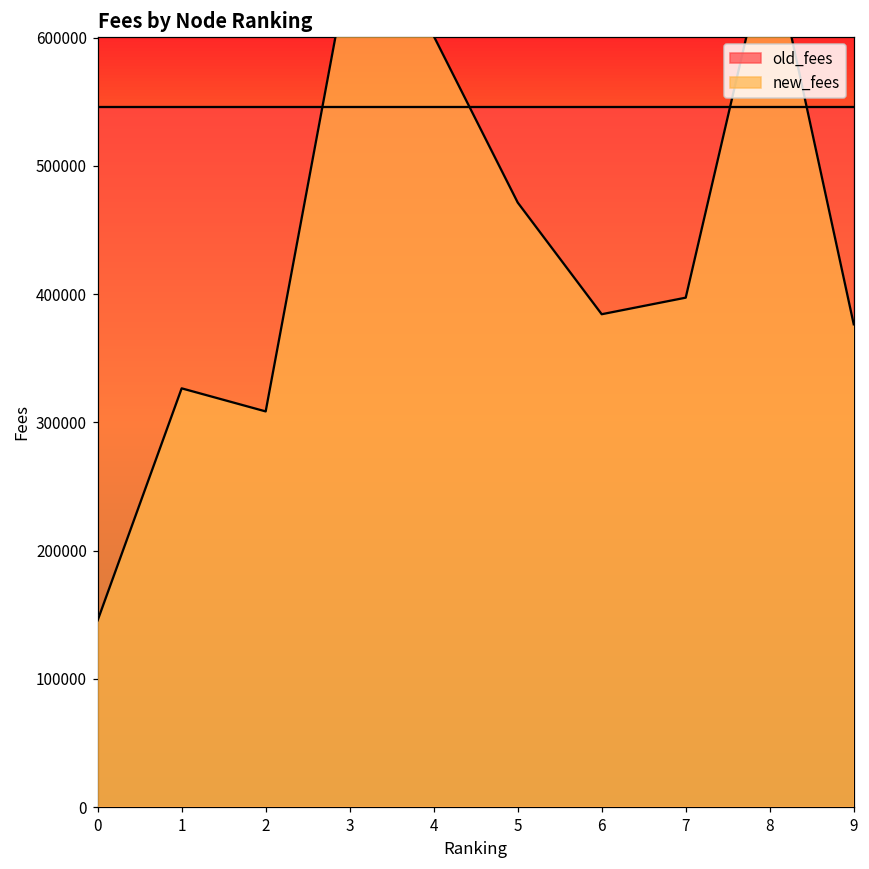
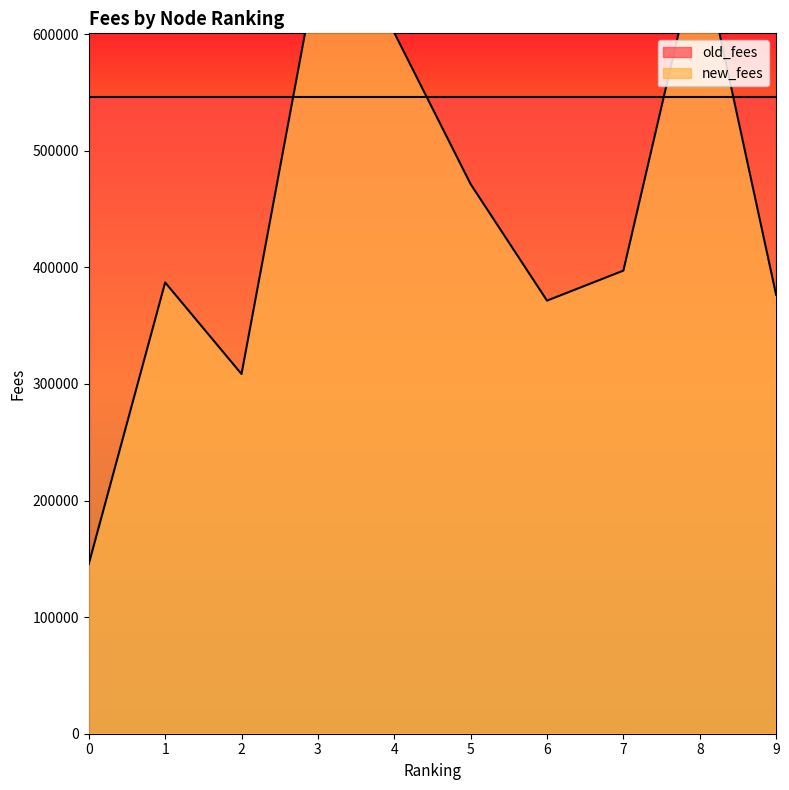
new_fees, 1: 327000 -> 387000
new_fees, 6: 384000 -> 372000
